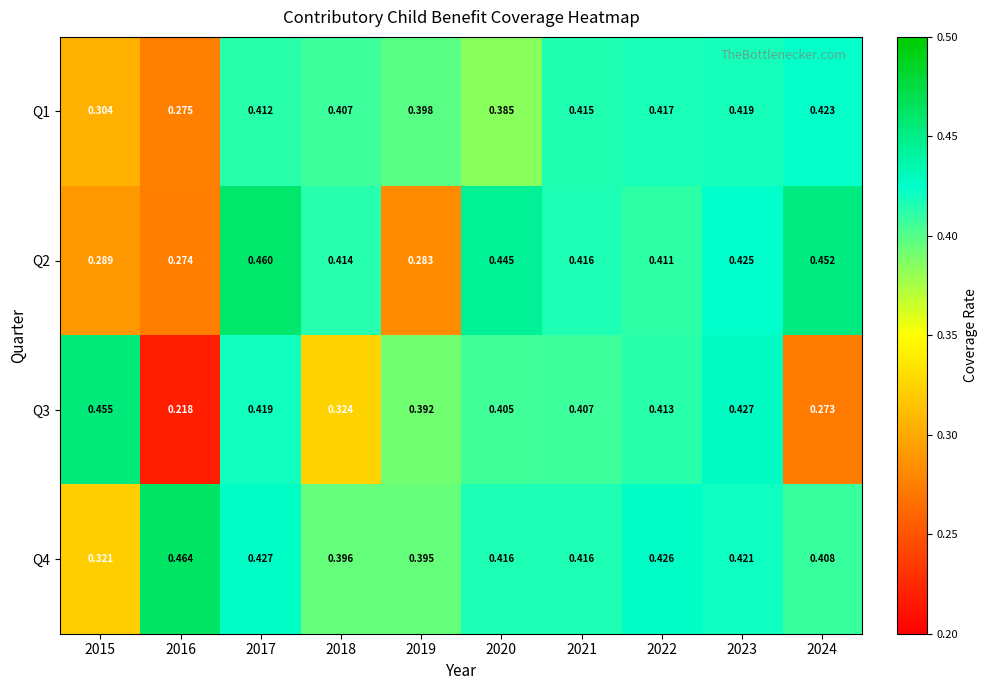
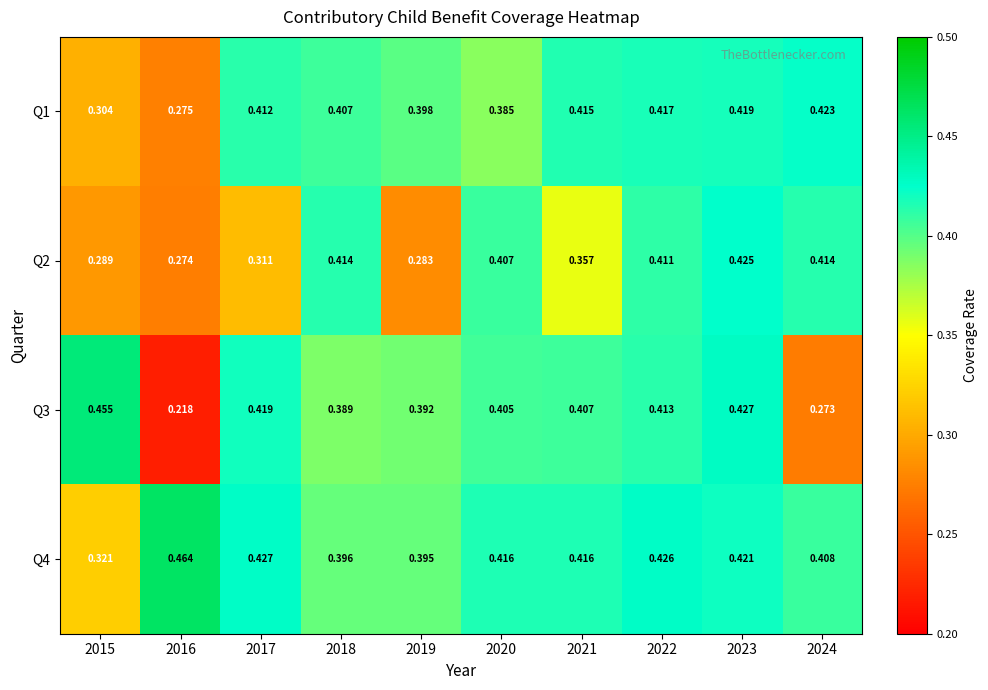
Q2, 2017: 0.460 -> 0.311
Q2, 2020: 0.445 -> 0.407
Q2, 2021: 0.416 -> 0.357
Q2, 2024: 0.452 -> 0.414
Q3, 2018: 0.324 -> 0.389
